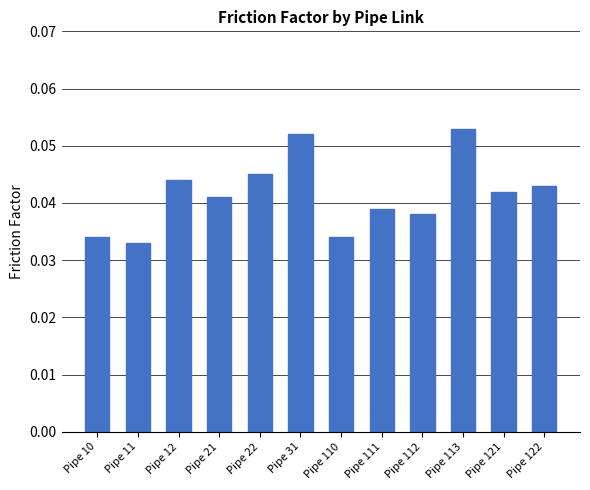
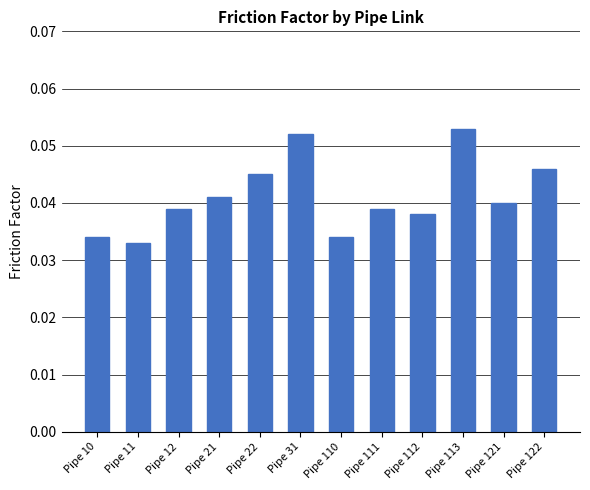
Pipe 12: 0.044 -> 0.039
Pipe 121: 0.042 -> 0.040
Pipe 122: 0.043 -> 0.046
